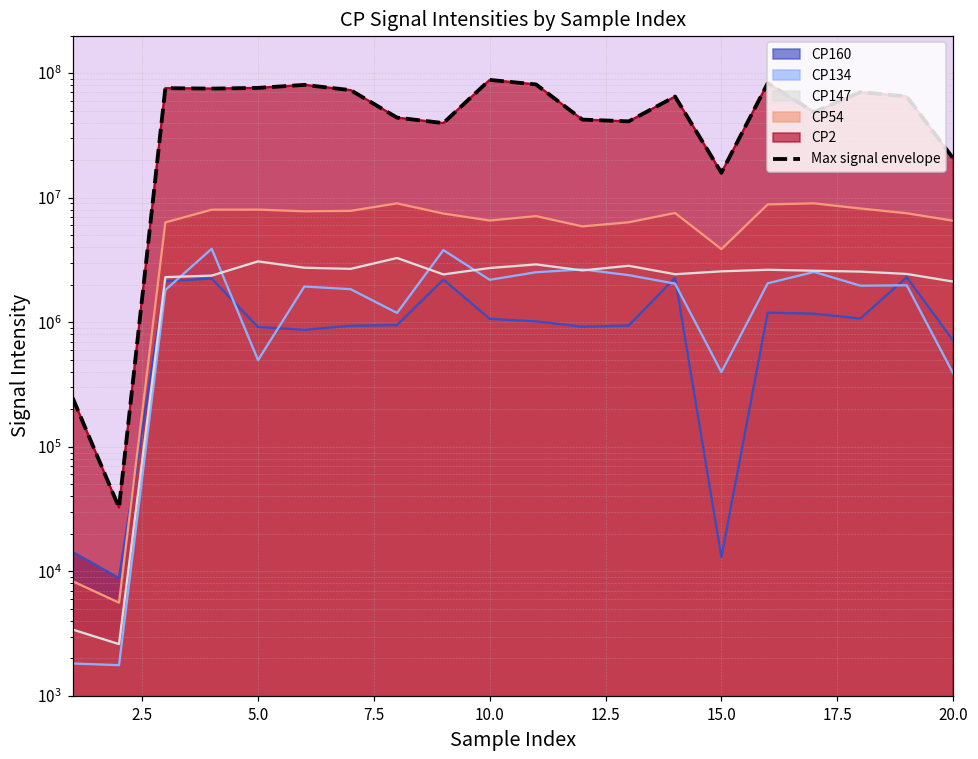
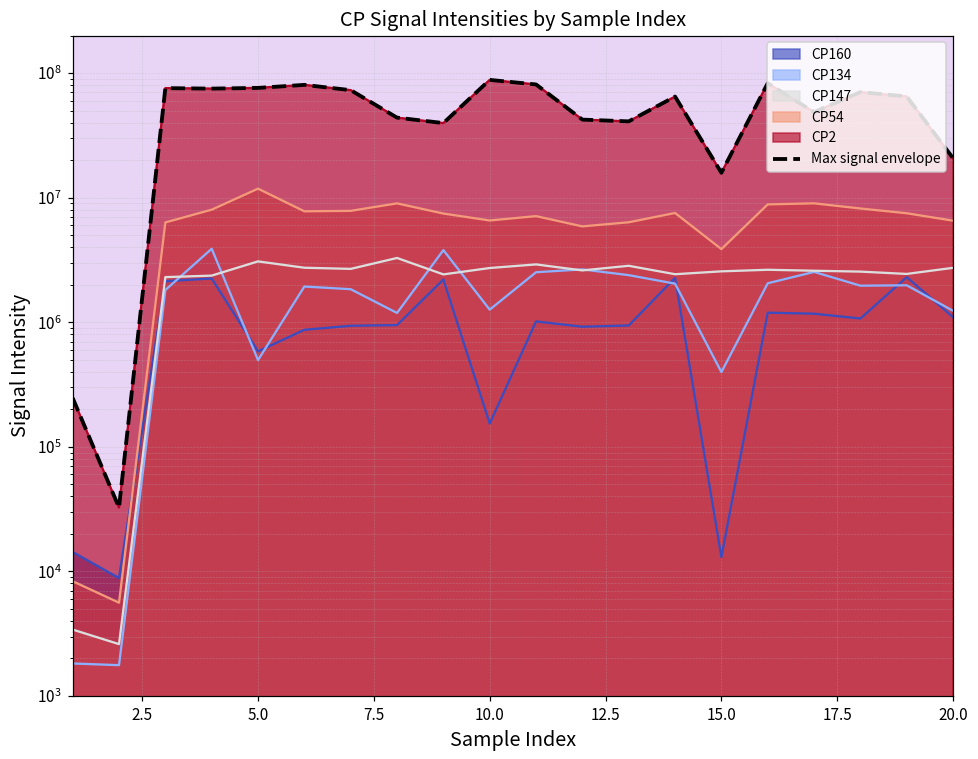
CP160, 5.0: 900000 -> 600000
CP54, 5.0: 8000000 -> 12000000
CP160, 10.0: 1100000 -> 150000
CP134, 10.0: 2200000 -> 1300000
CP160, 20.0: 700000 -> 1100000
CP134, 20.0: 390000 -> 1200000
CP147, 20.0: 2100000 -> 2700000
